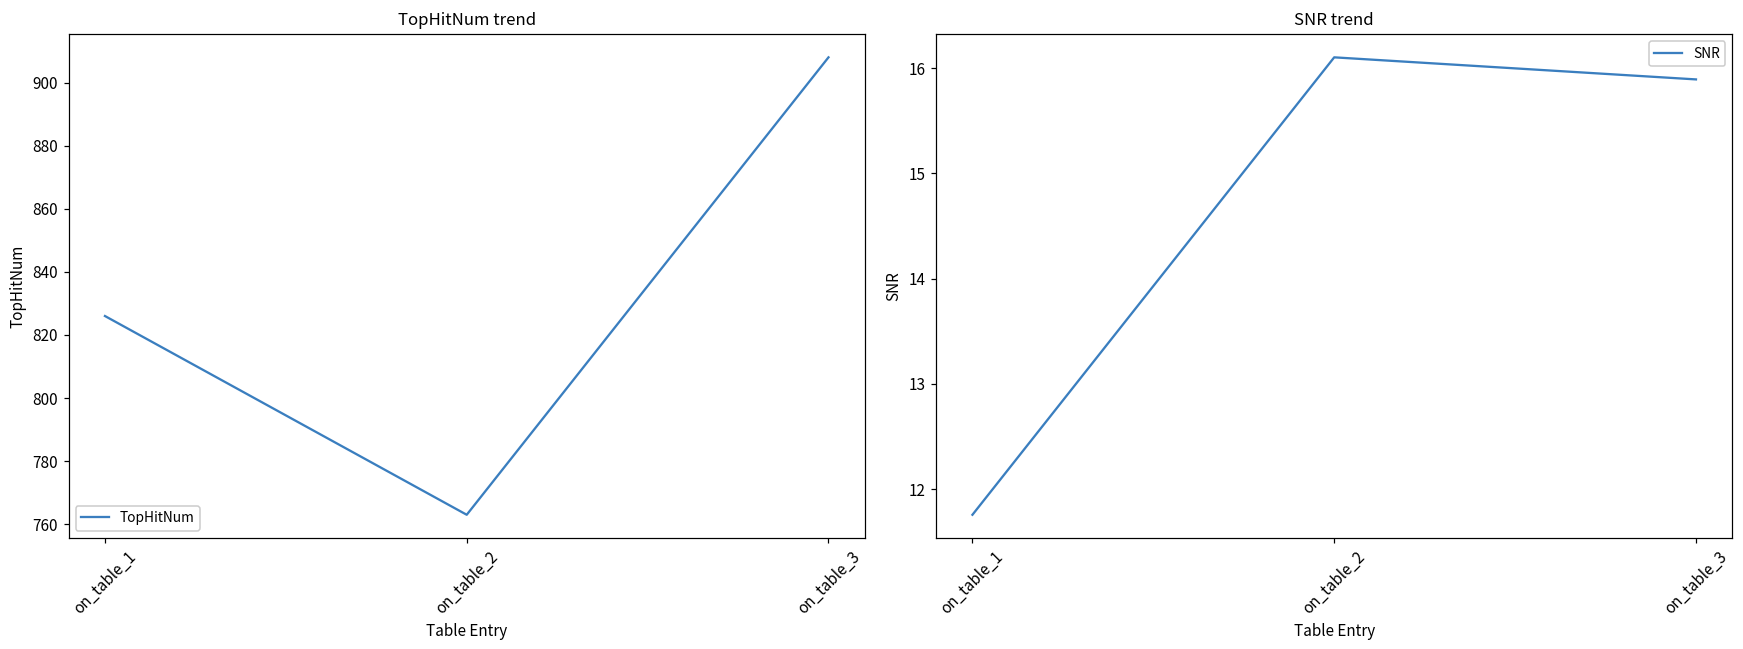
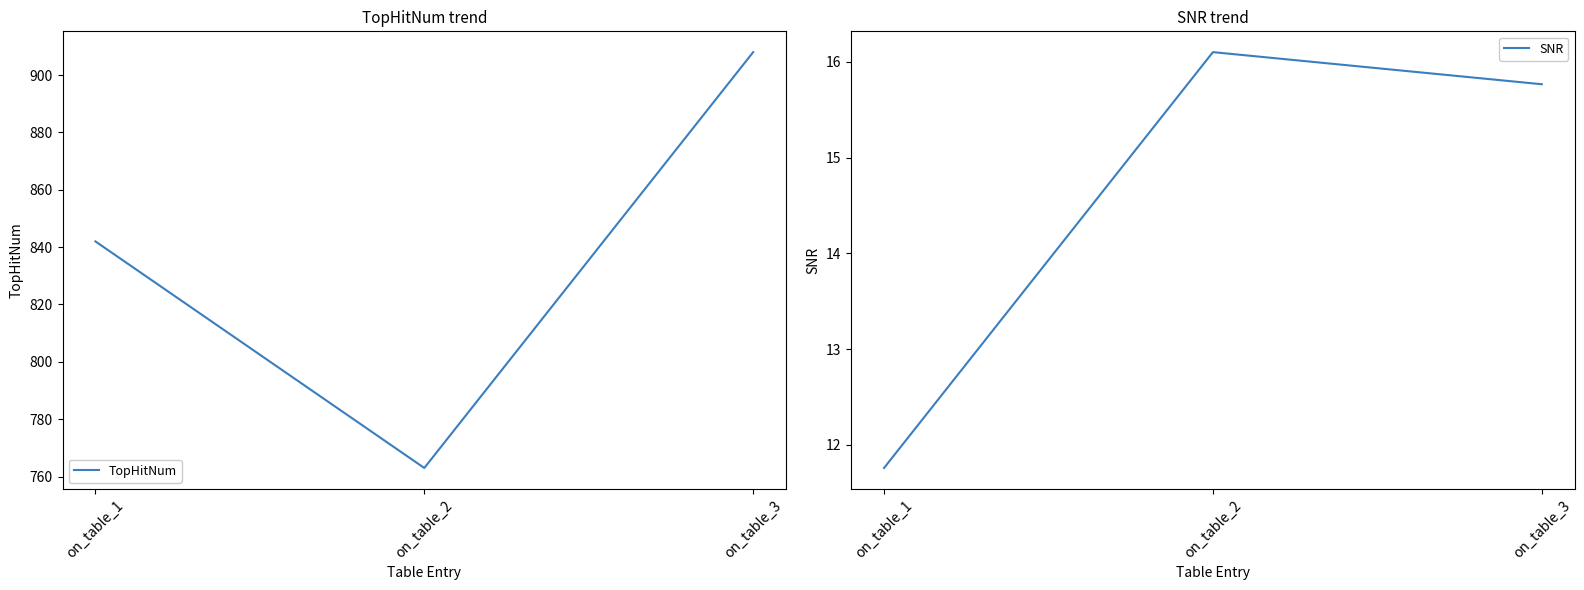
TopHitNum trend, on_table_1: 826 -> 842
SNR trend, on_table_3: 15.9 -> 15.8
